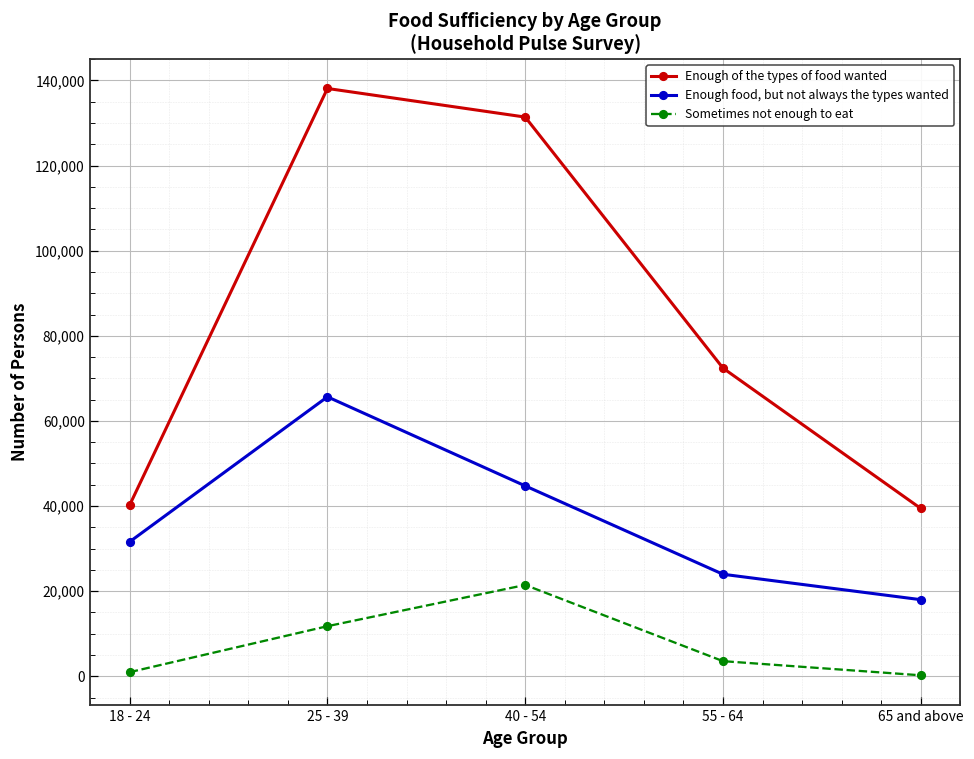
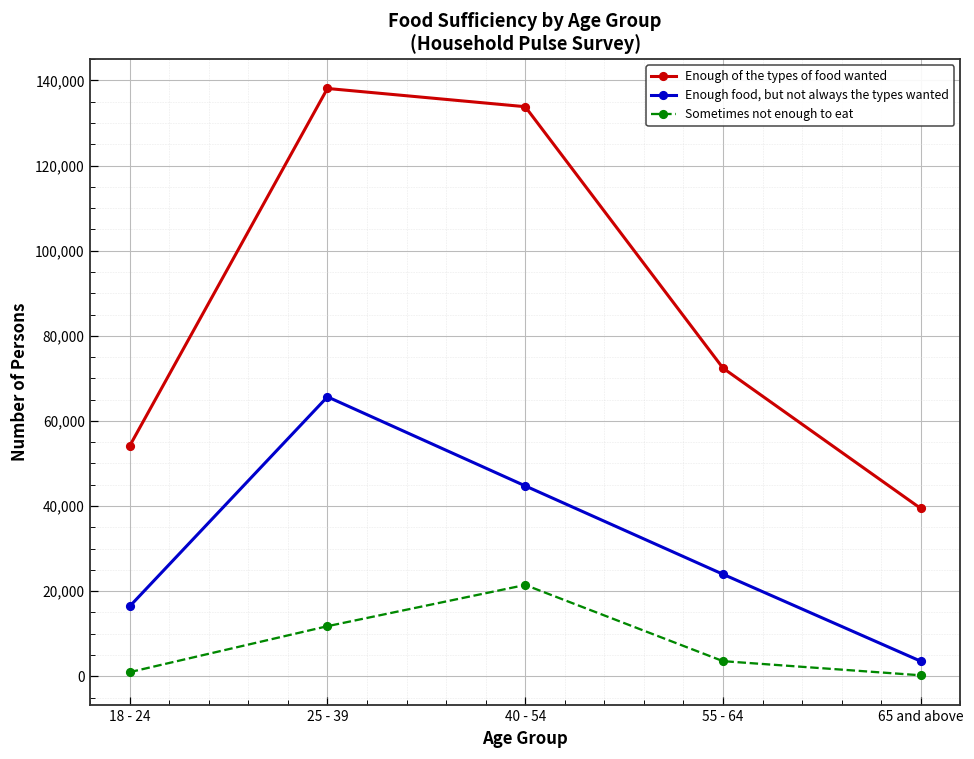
Enough of the types of food wanted, 18 - 24: 40,000 -> 54,000
Enough food, but not always the types wanted, 18 - 24: 32,000 -> 16,000
Enough of the types of food wanted, 40 - 54: 131,000 -> 134,000
Enough food, but not always the types wanted, 65 and above: 18,000 -> 4,000
